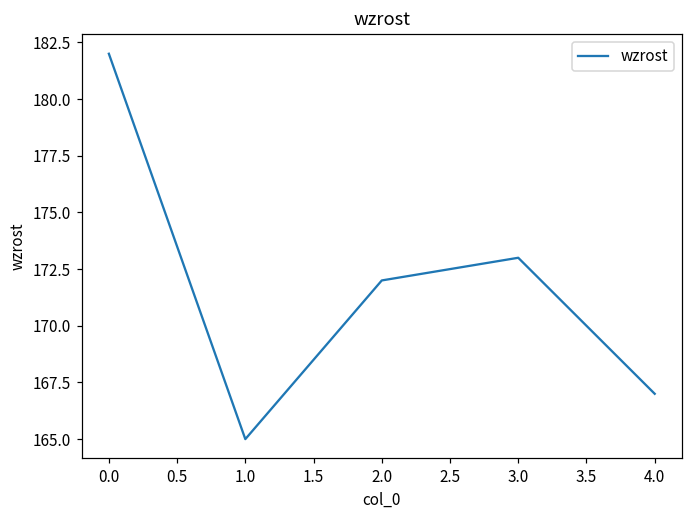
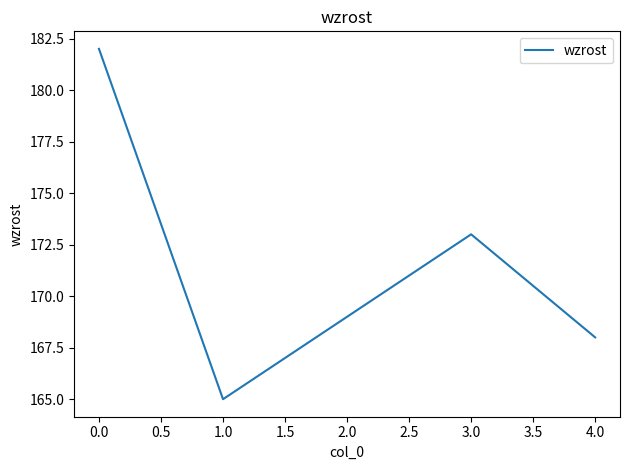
2.0: 172 -> 169
4.0: 167 -> 168
